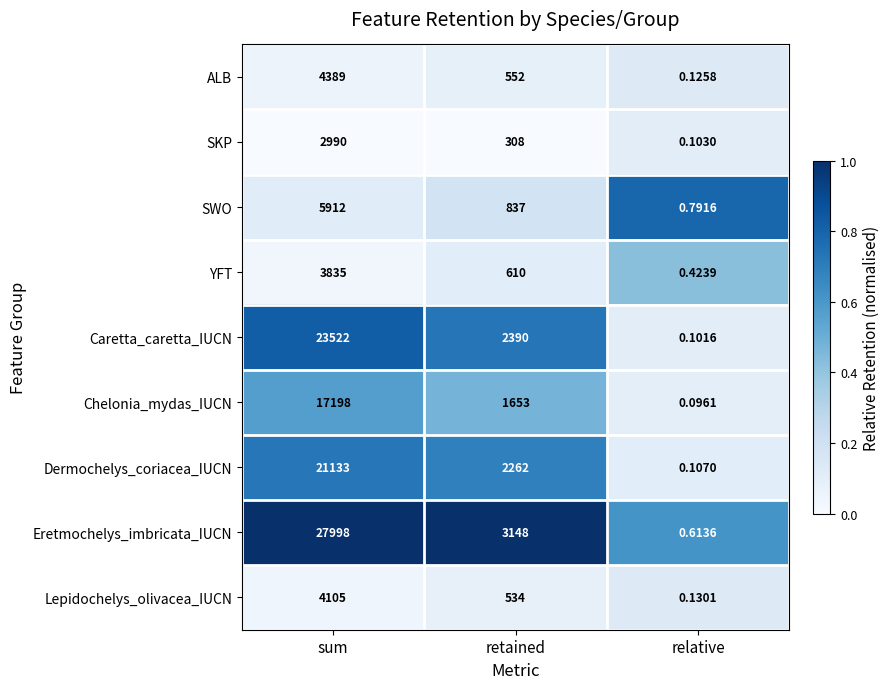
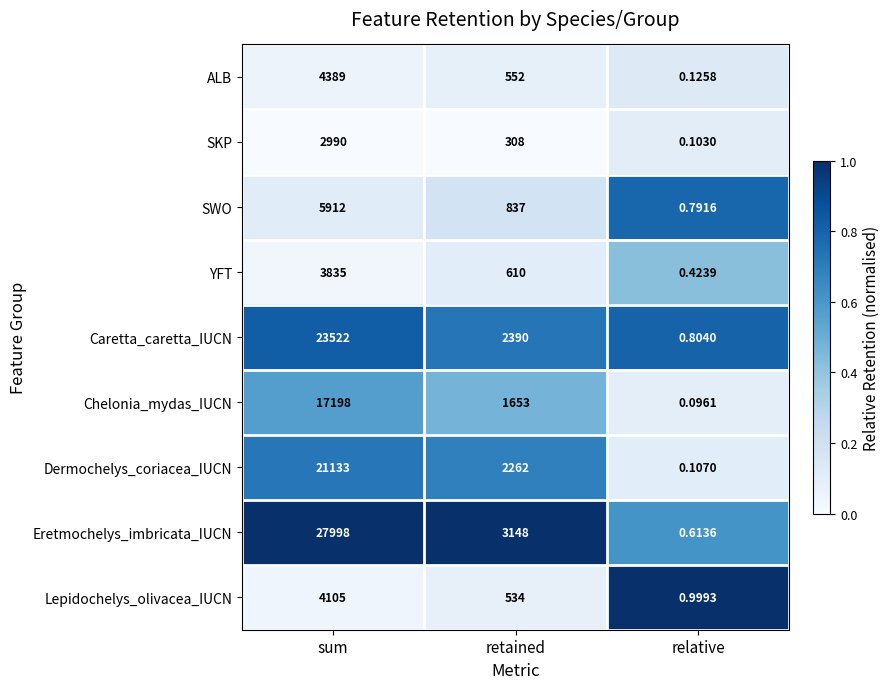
Caretta_caretta_IUCN, relative: 0.1016 -> 0.8040
Lepidochelys_olivacea_IUCN, relative: 0.1301 -> 0.9993
